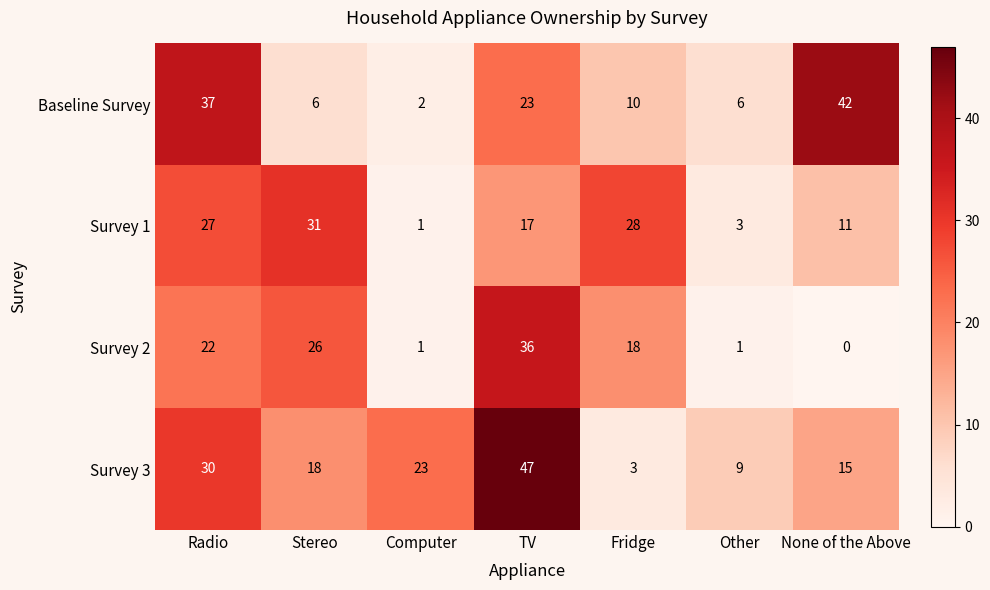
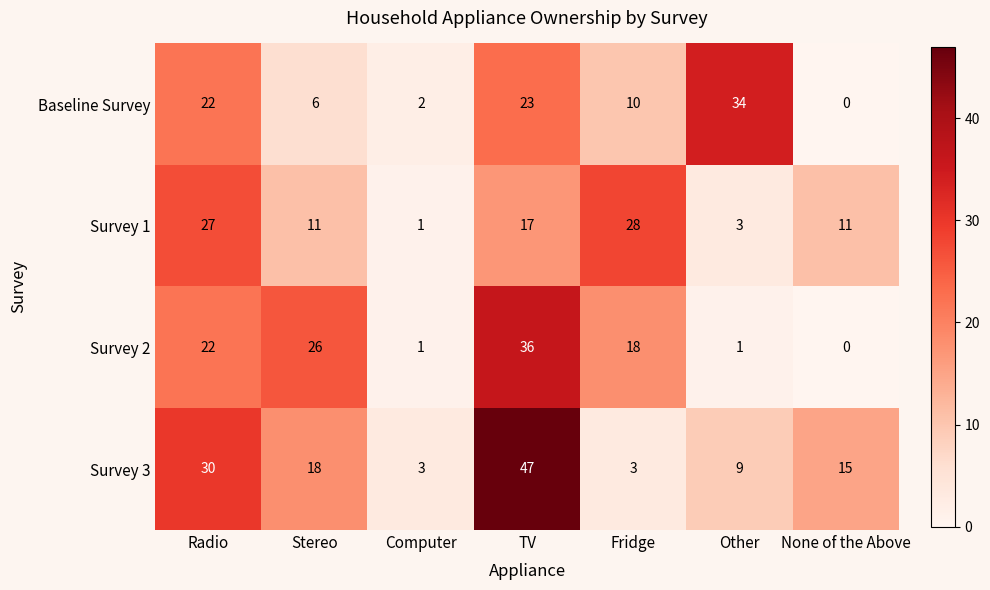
Baseline Survey, Radio: 37 -> 22
Baseline Survey, Other: 6 -> 34
Baseline Survey, None of the Above: 42 -> 0
Survey 1, Stereo: 31 -> 11
Survey 3, Computer: 23 -> 3
